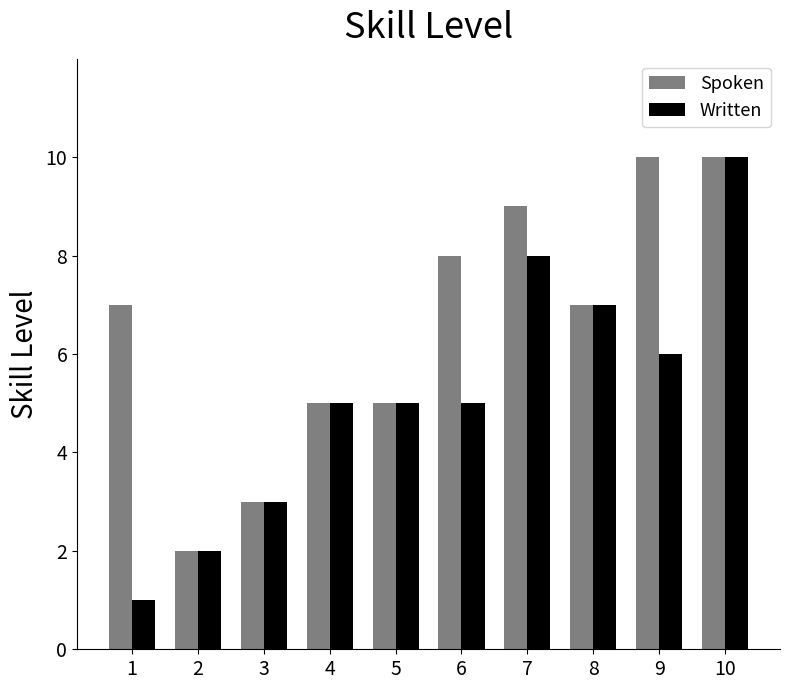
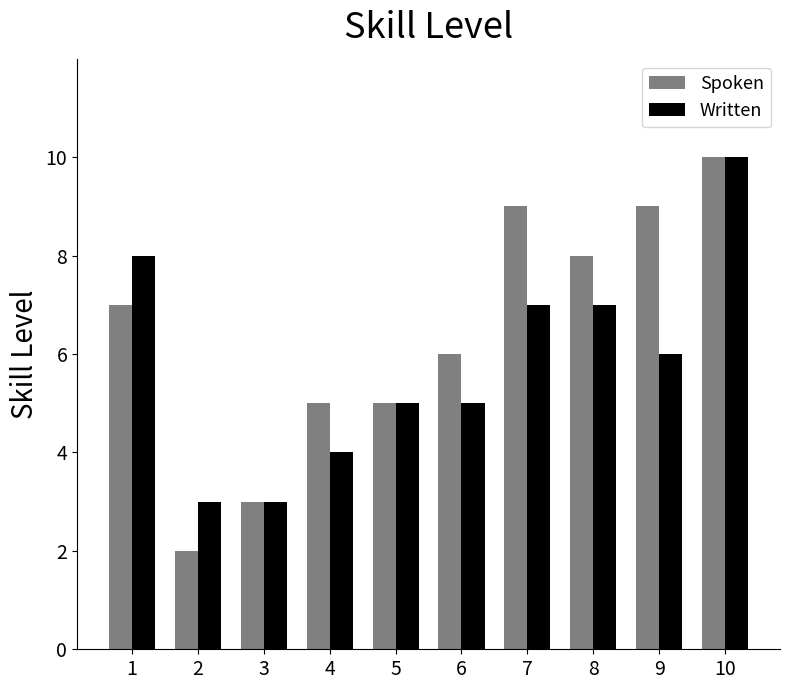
Written, 1: 1 -> 8
Written, 2: 2 -> 3
Written, 4: 5 -> 4
Spoken, 6: 8 -> 6
Written, 7: 8 -> 7
Spoken, 8: 7 -> 8
Spoken, 9: 10 -> 9
